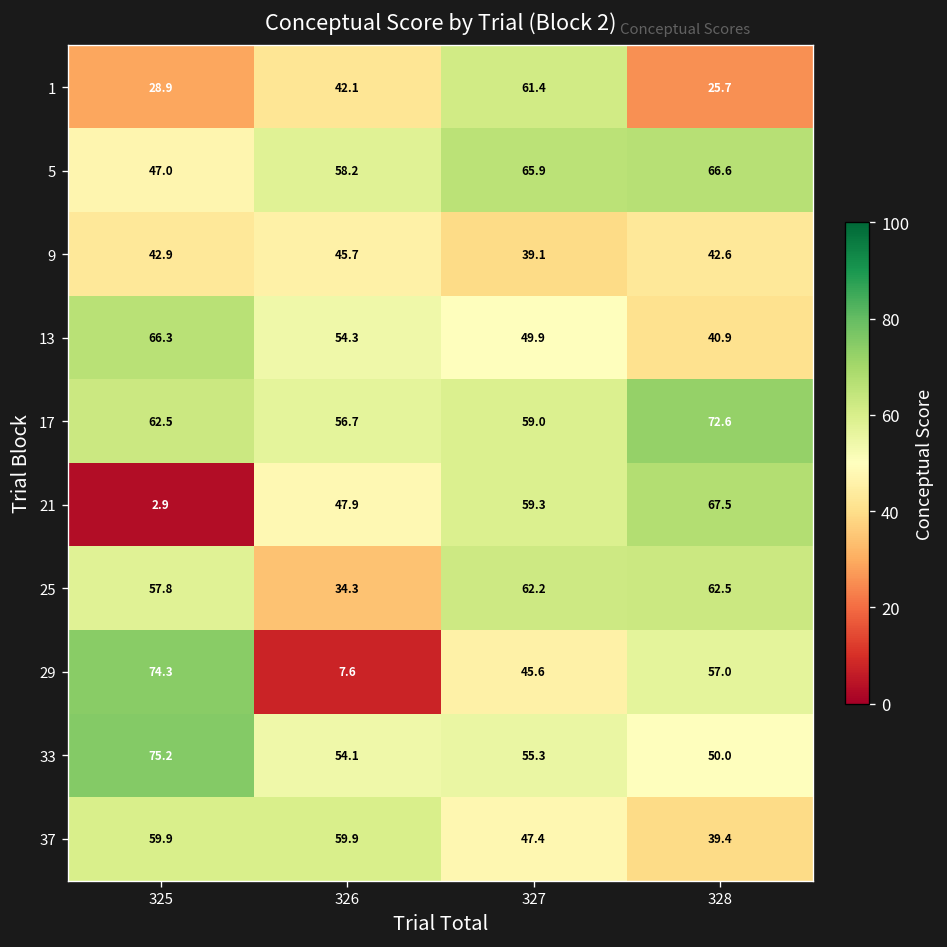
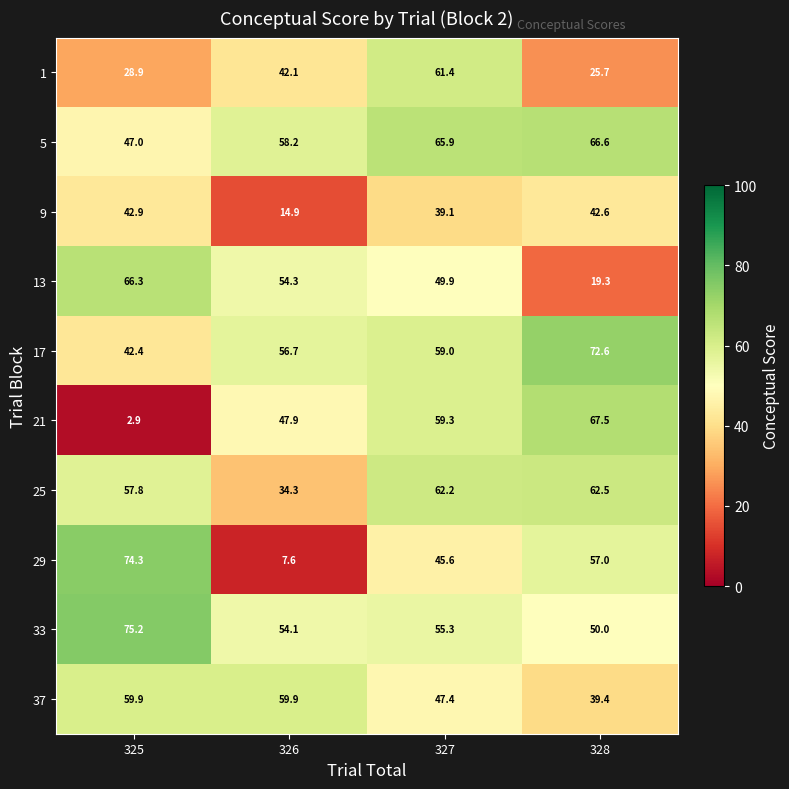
9, 326: 45.7 -> 14.9
13, 328: 40.9 -> 19.3
17, 325: 62.5 -> 42.4
